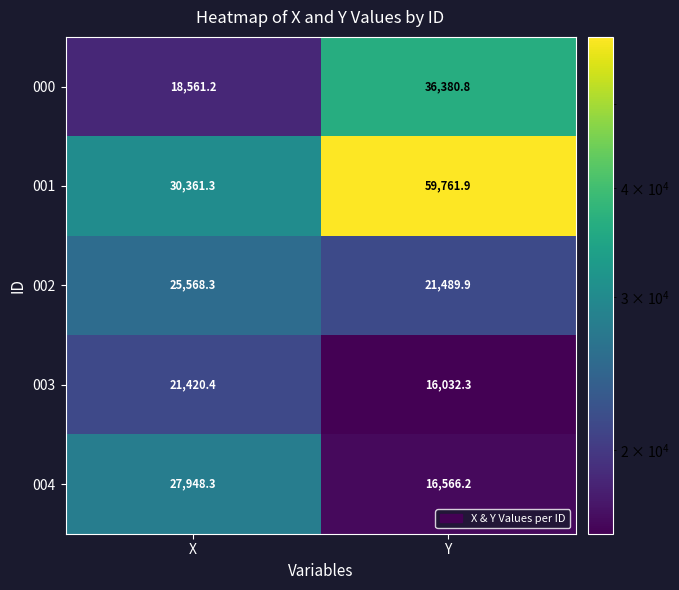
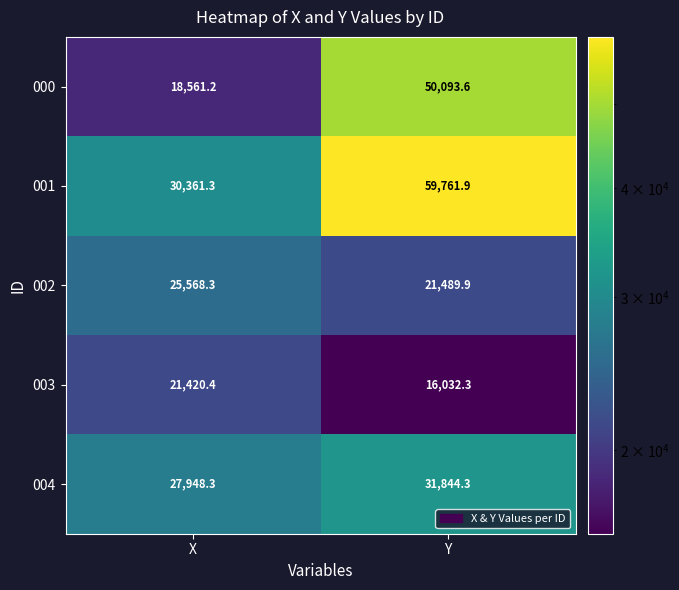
000, Y: 36,380.8 -> 50,093.6
004, Y: 16,566.2 -> 31,844.3
